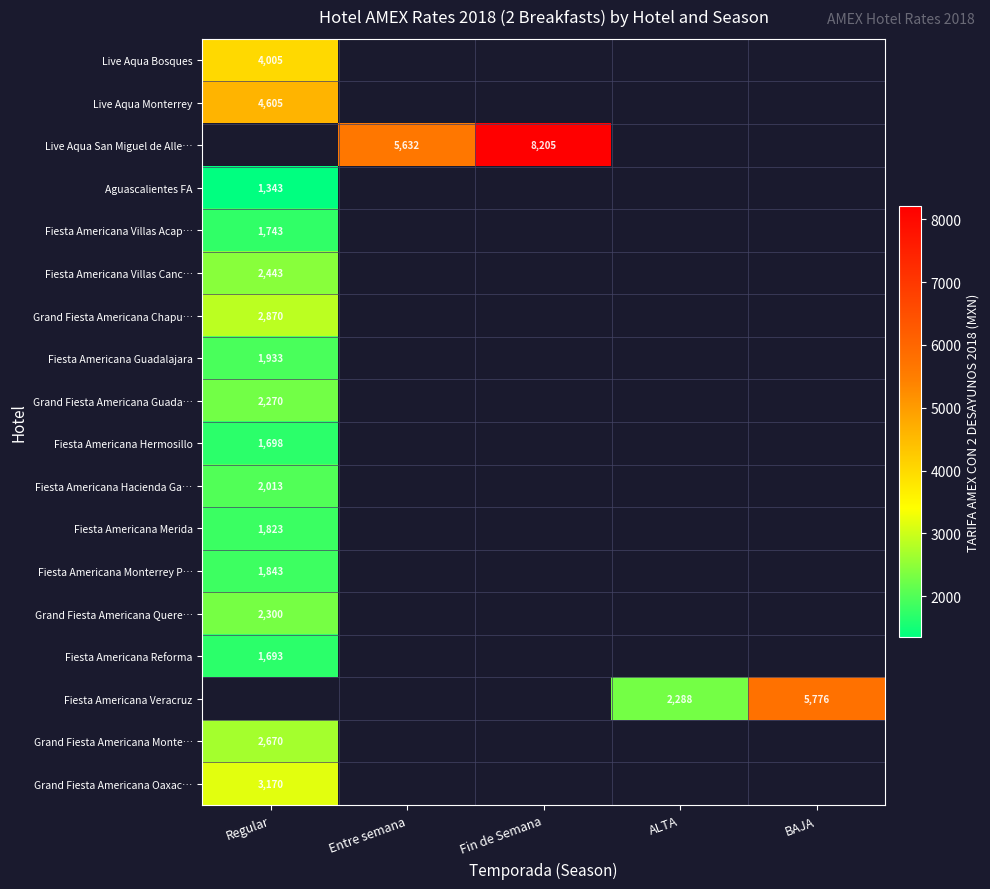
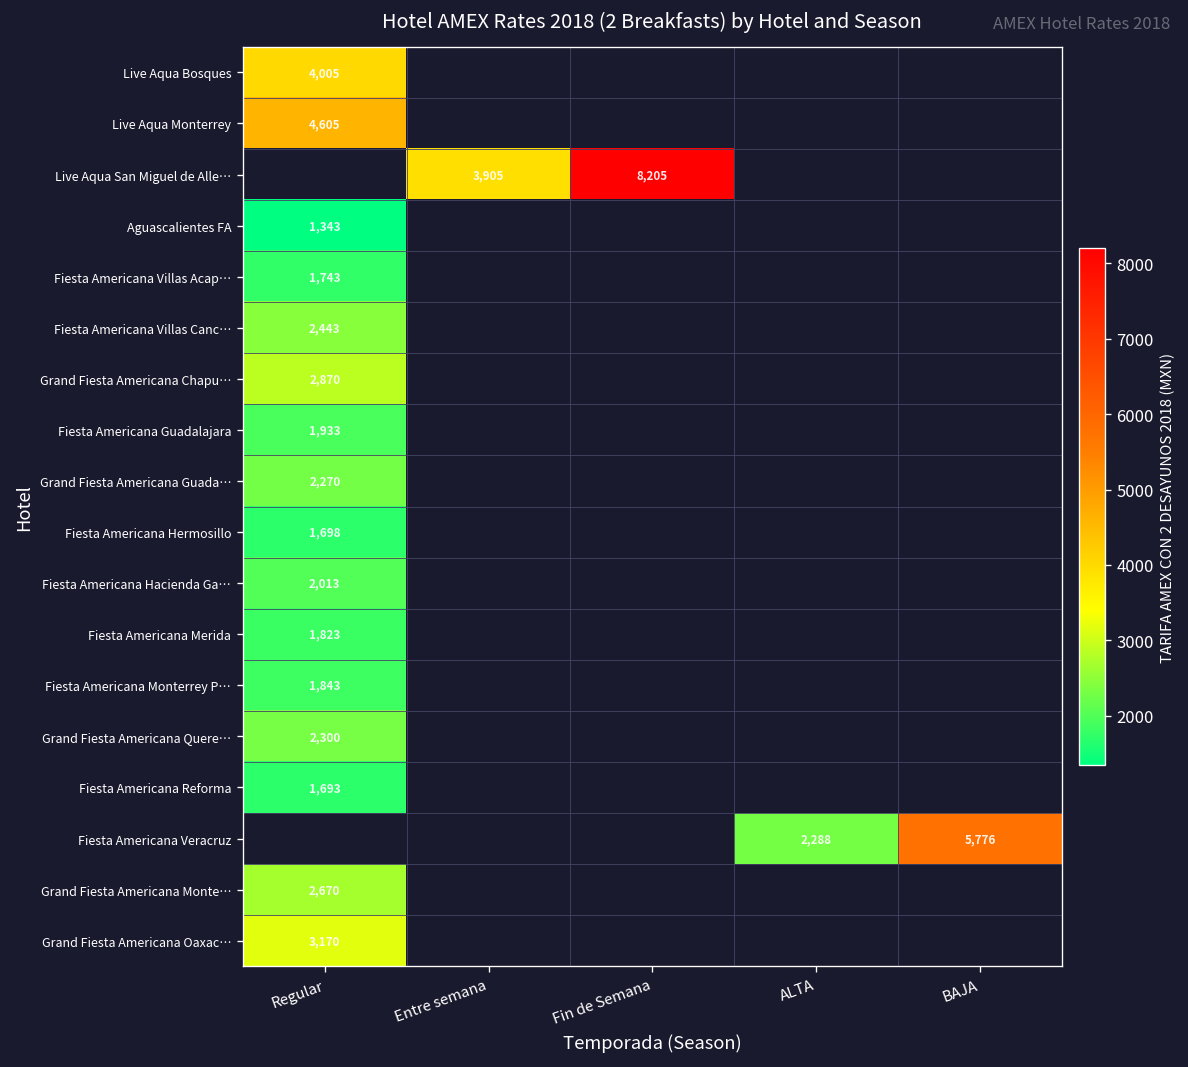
Live Aqua San Miguel de Alle…, Entre semana: 5,632 -> 3,905
